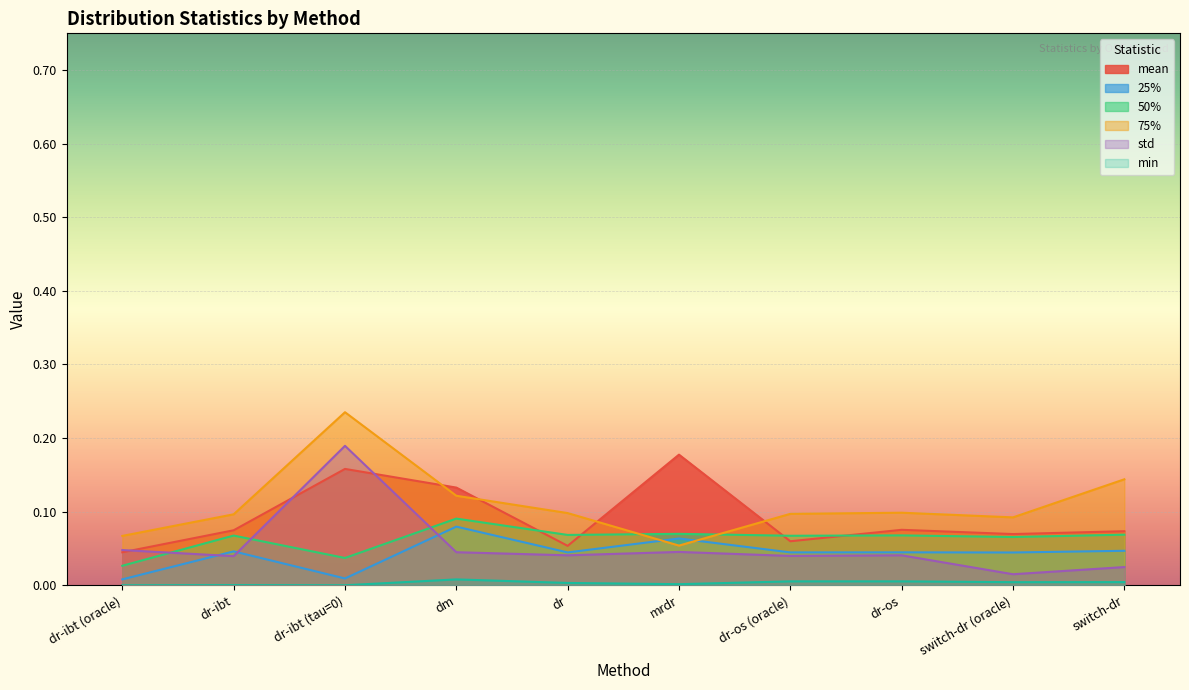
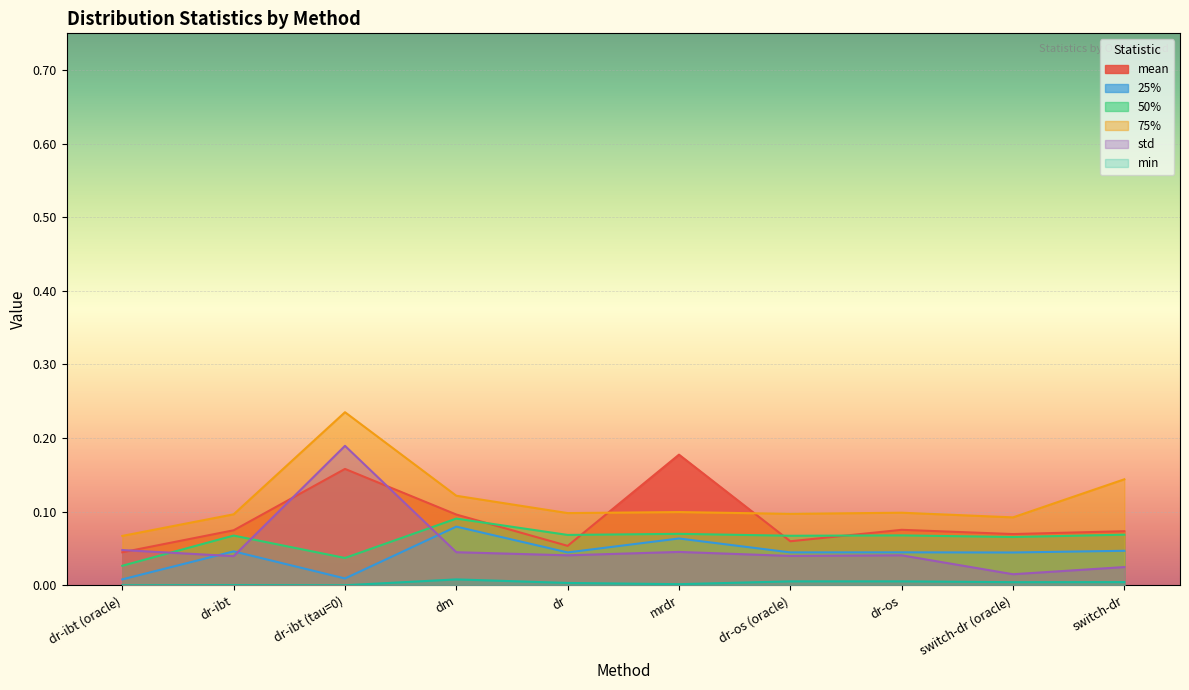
mean, dm: 0.13 -> 0.10
75%, mrdr: 0.05 -> 0.10
